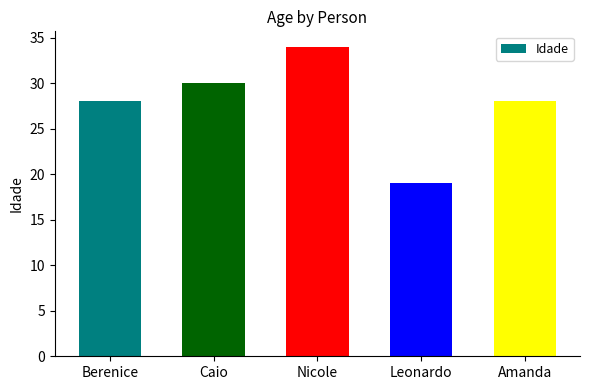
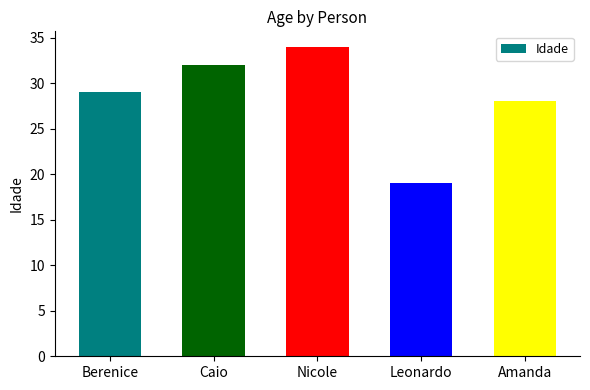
Berenice: 28 -> 29
Caio: 30 -> 32
